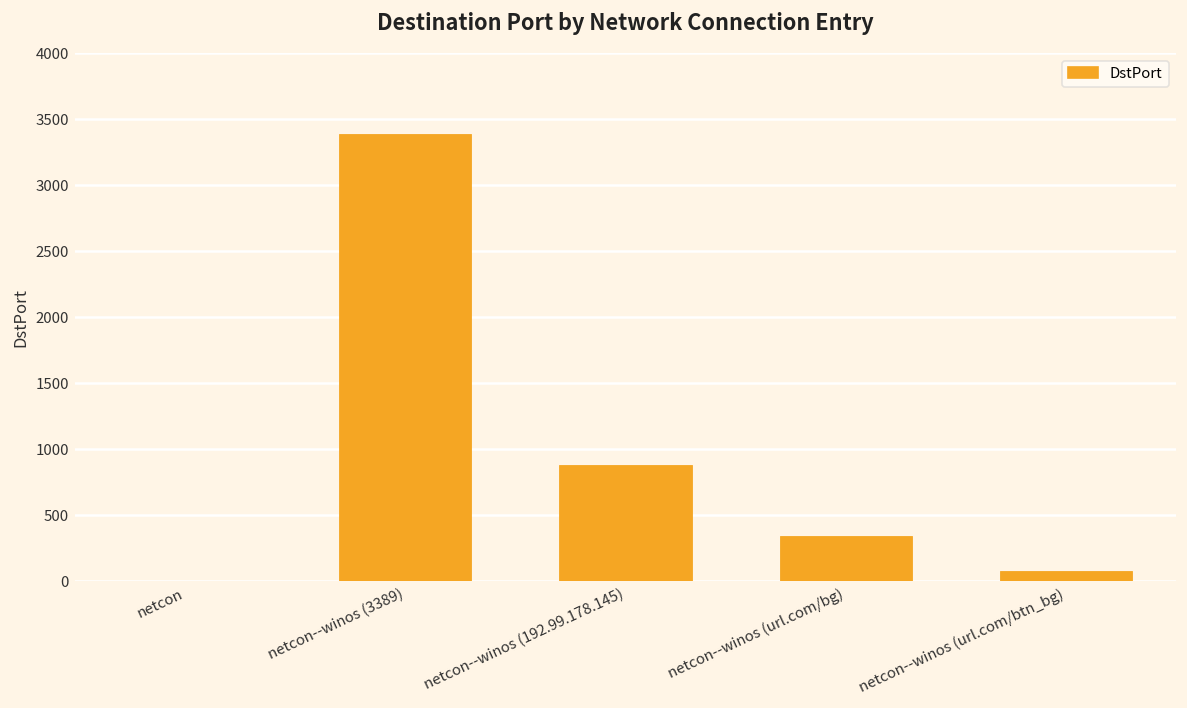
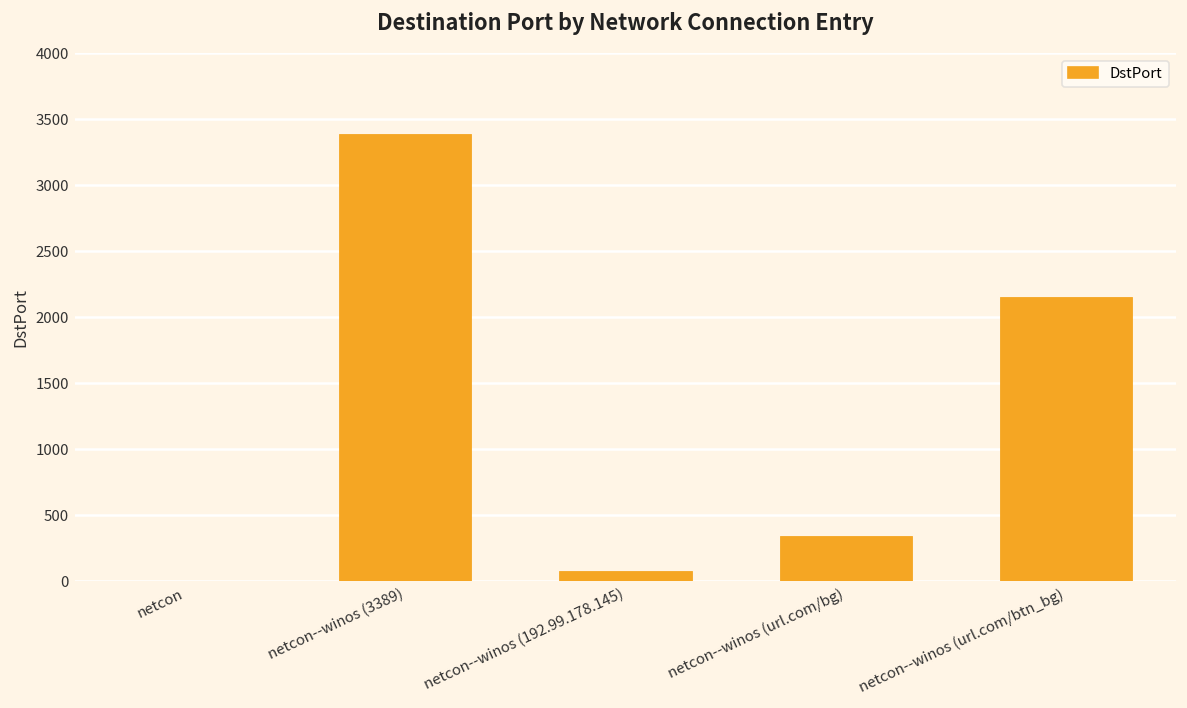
netcon--winos (192.99.178.145): 880 -> 80
netcon--winos (url.com/btn_bg): 80 -> 2160
